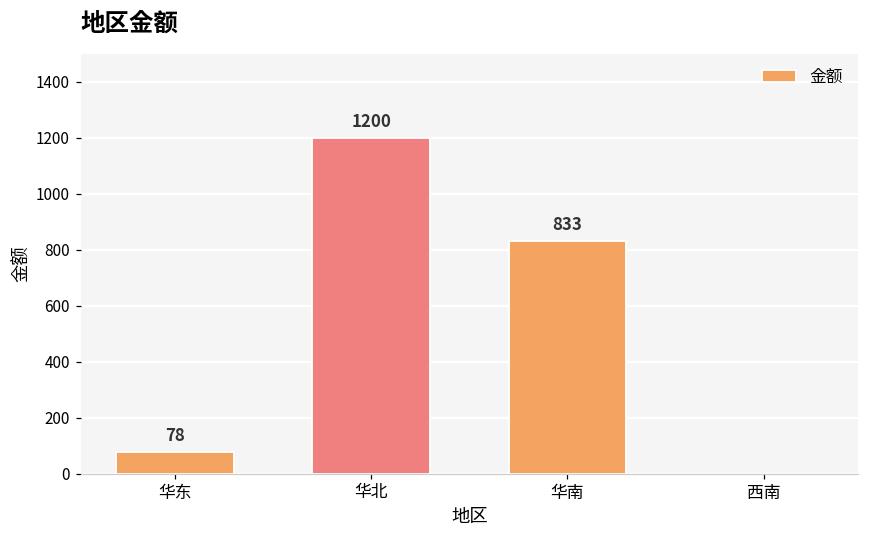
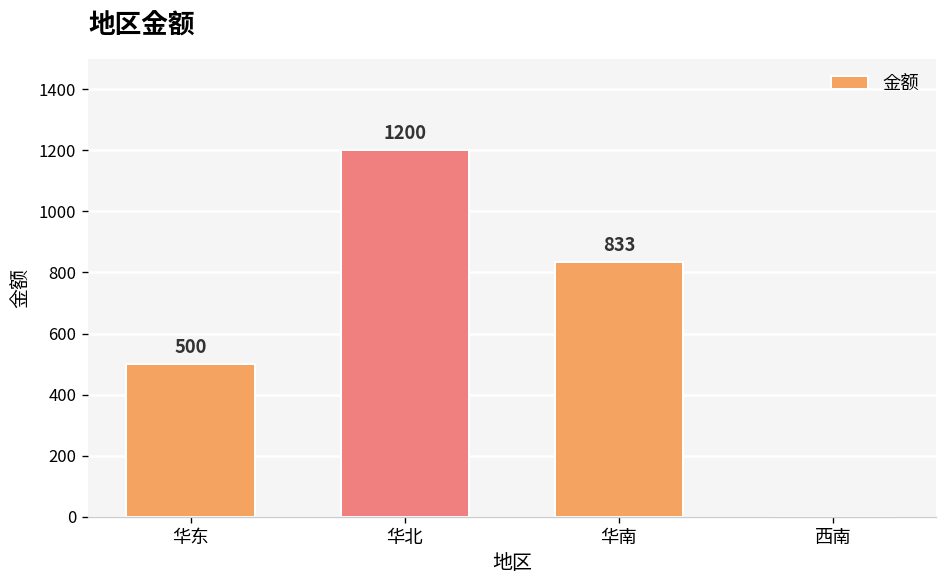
华东: 78 -> 500
